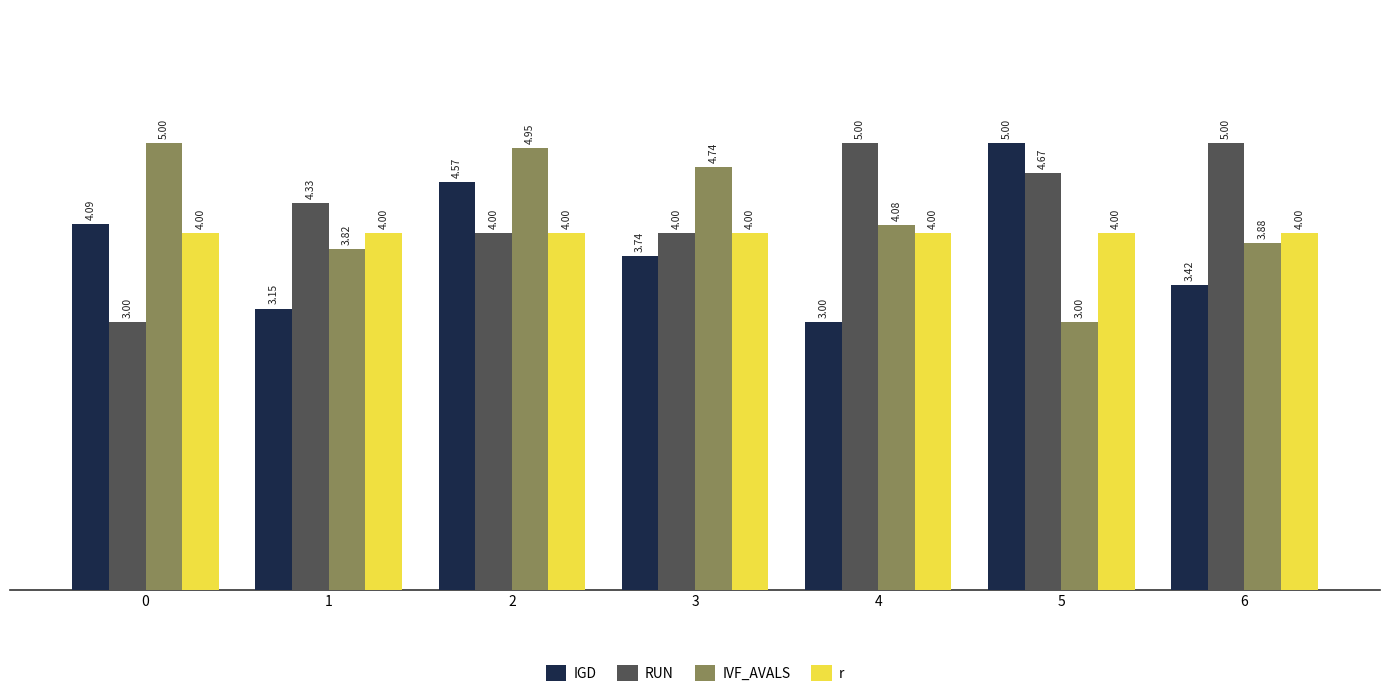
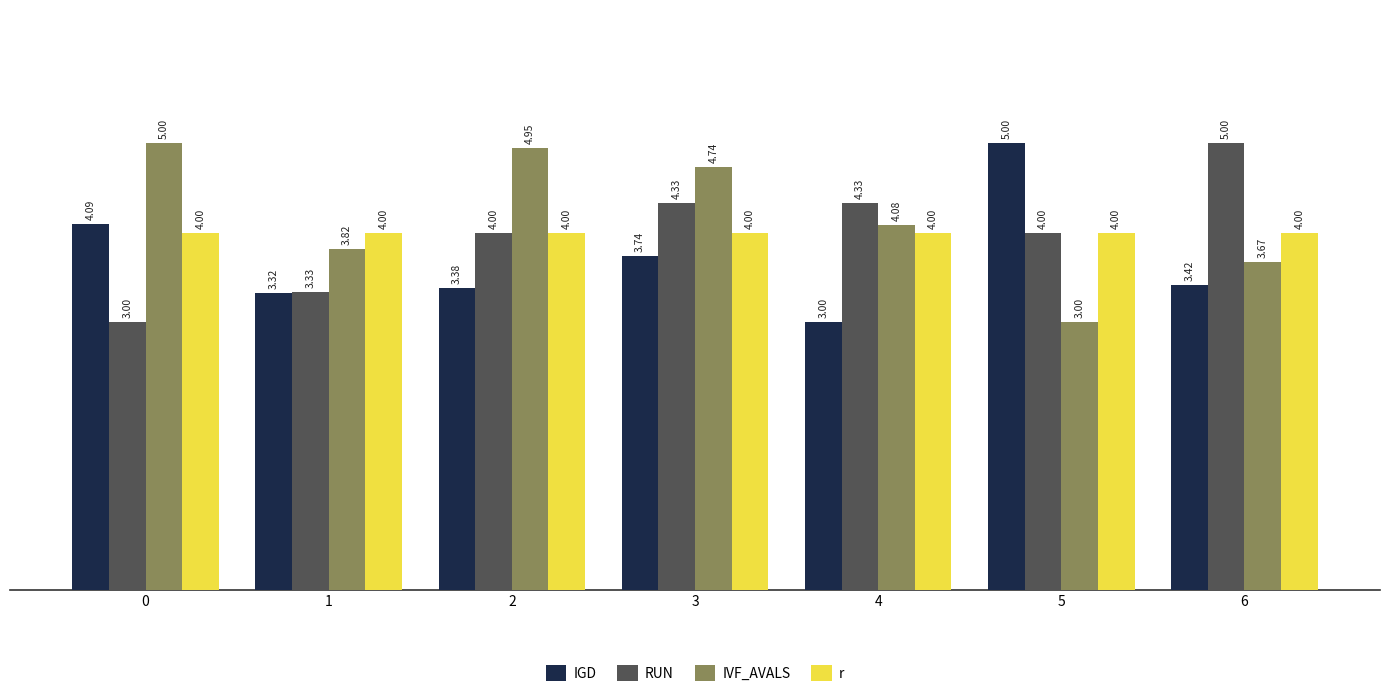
IGD, 1: 3.15 -> 3.32
RUN, 1: 4.33 -> 3.33
IGD, 2: 4.57 -> 3.38
RUN, 3: 4.00 -> 4.33
RUN, 4: 5.00 -> 4.33
RUN, 5: 4.67 -> 4.00
IVF_AVALS, 6: 3.88 -> 3.67
